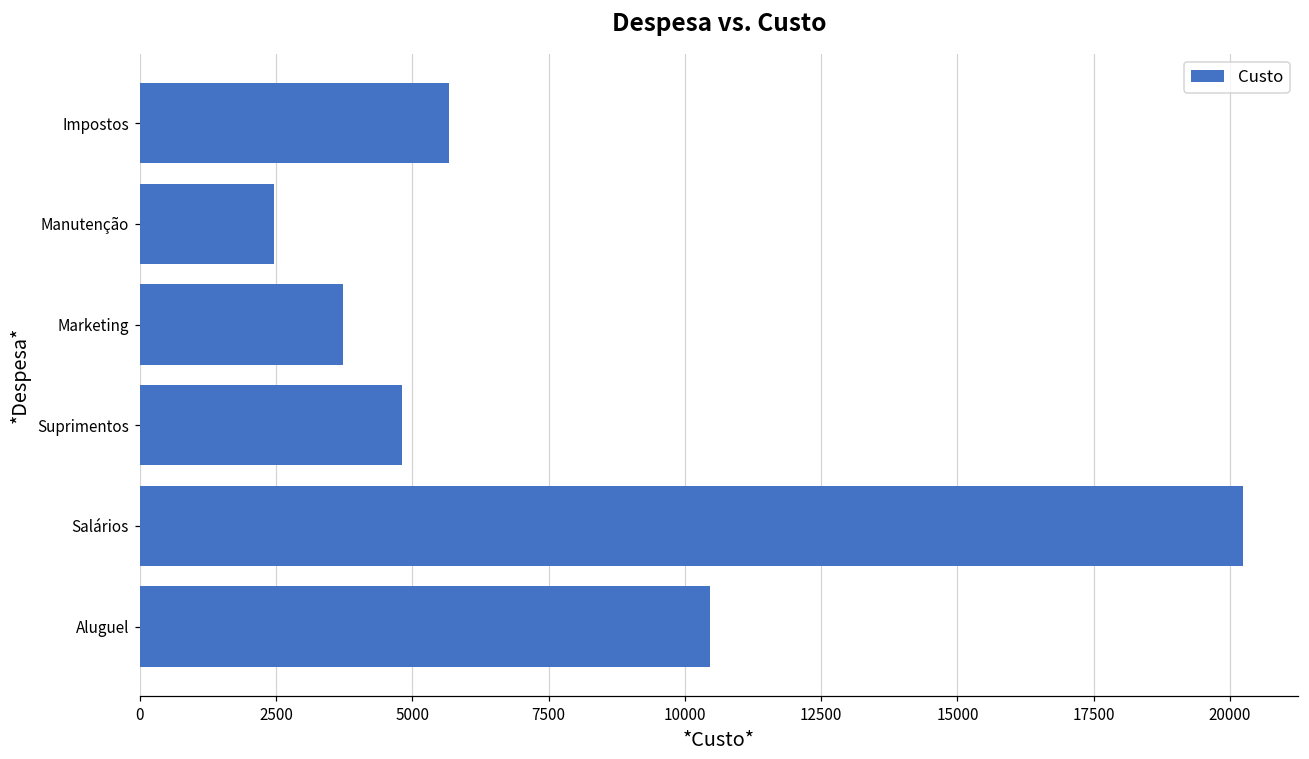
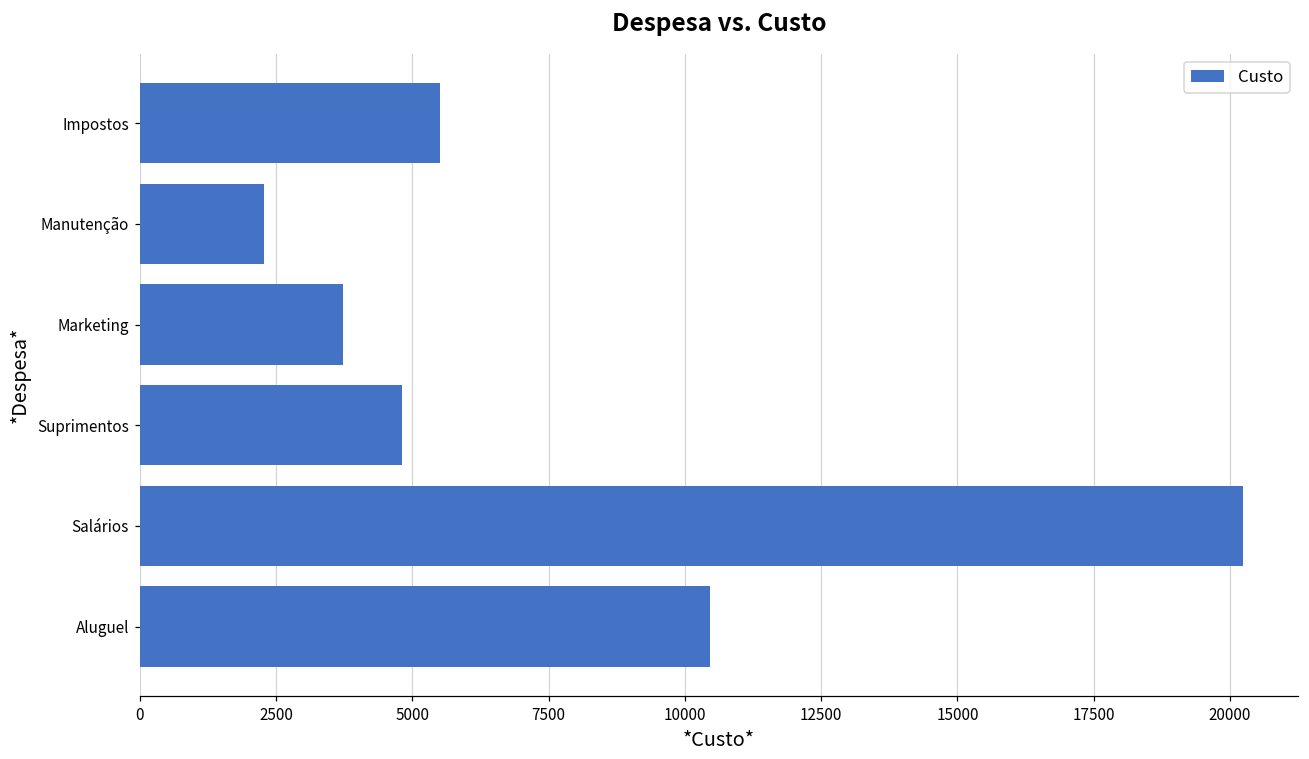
Impostos: 5700 -> 5500
Manutenção: 2500 -> 2300
